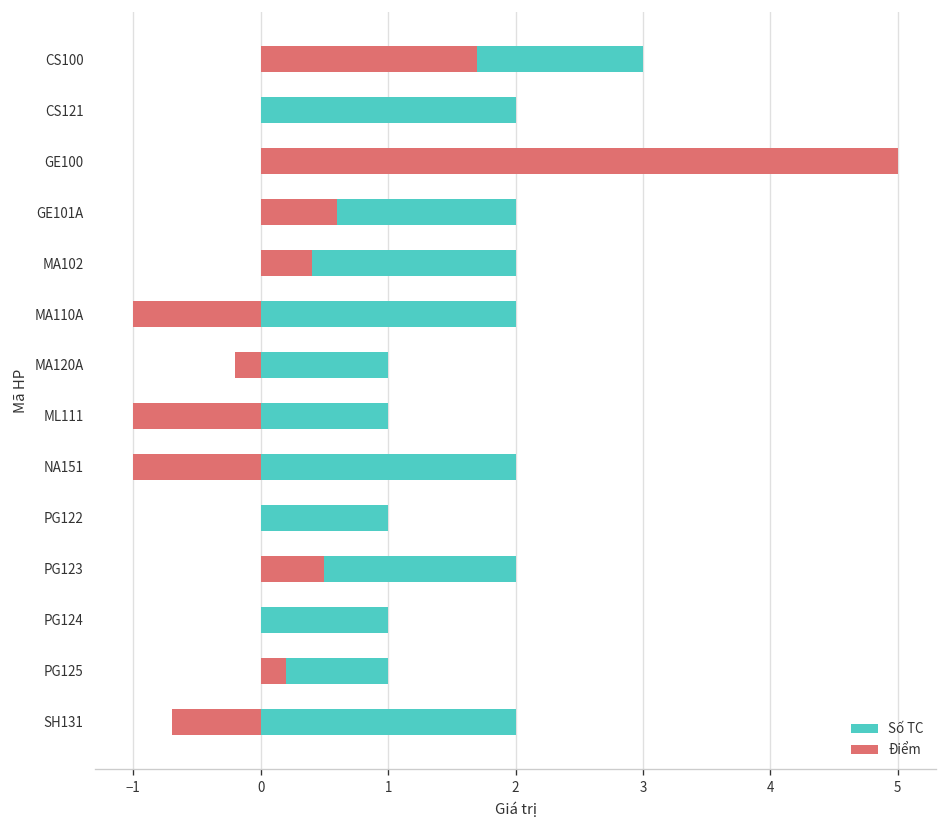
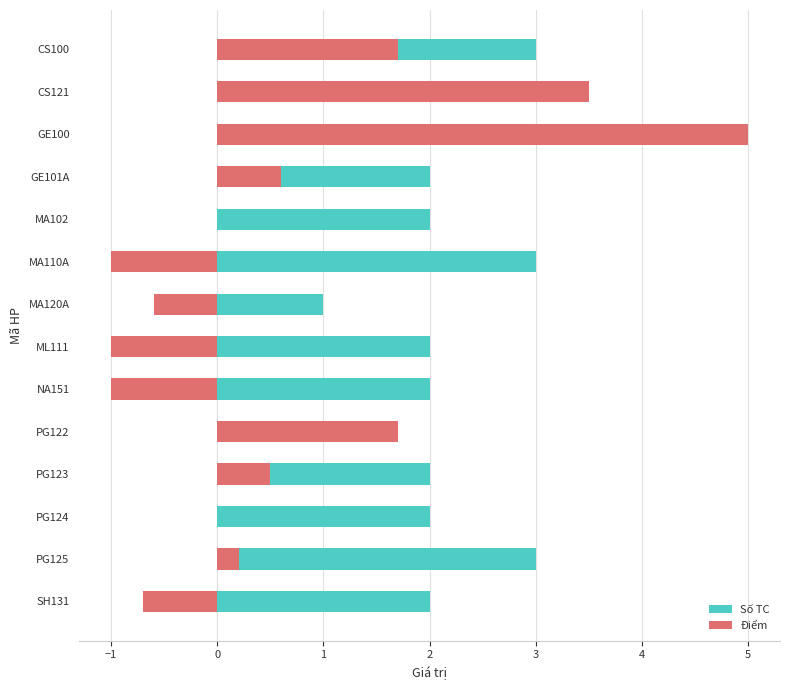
Điểm, CS121: 0.0 -> 3.5
Điểm, MA102: 0.4 -> 0.0
Số TC, MA110A: 2 -> 3
Điểm, MA120A: -0.2 -> -0.6
Số TC, ML111: 1 -> 2
Điểm, PG122: 0.0 -> 1.7
Số TC, PG124: 1 -> 2
Số TC, PG125: 1 -> 3
